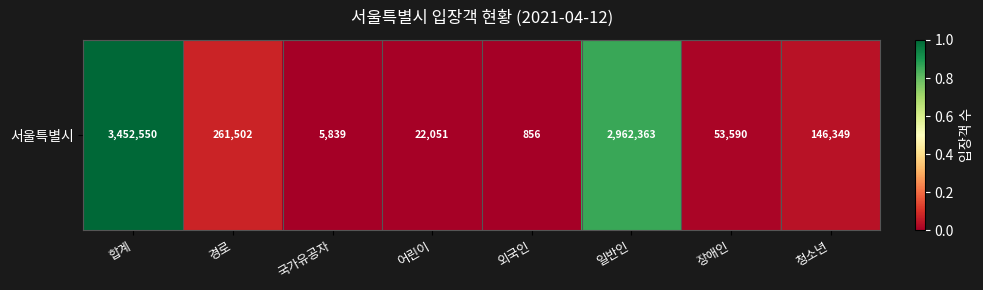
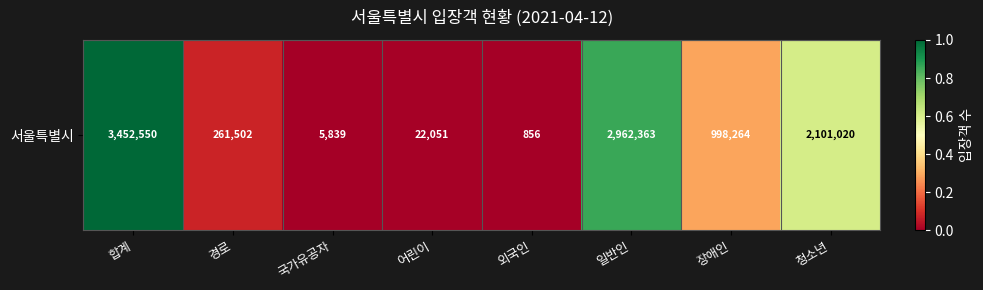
서울특별시, 장애인: 53,590 -> 998,264
서울특별시, 청소년: 146,349 -> 2,101,020
